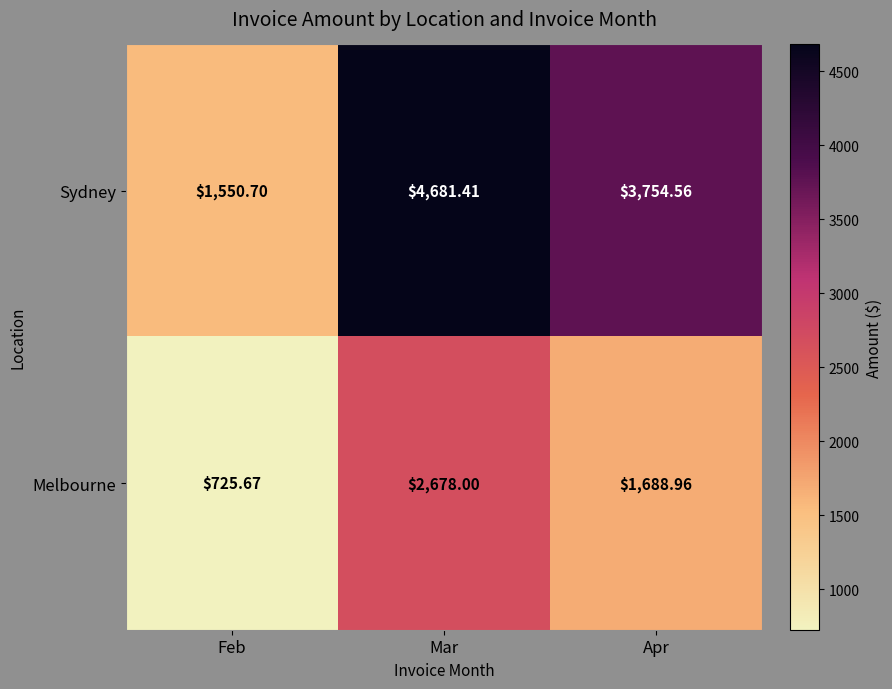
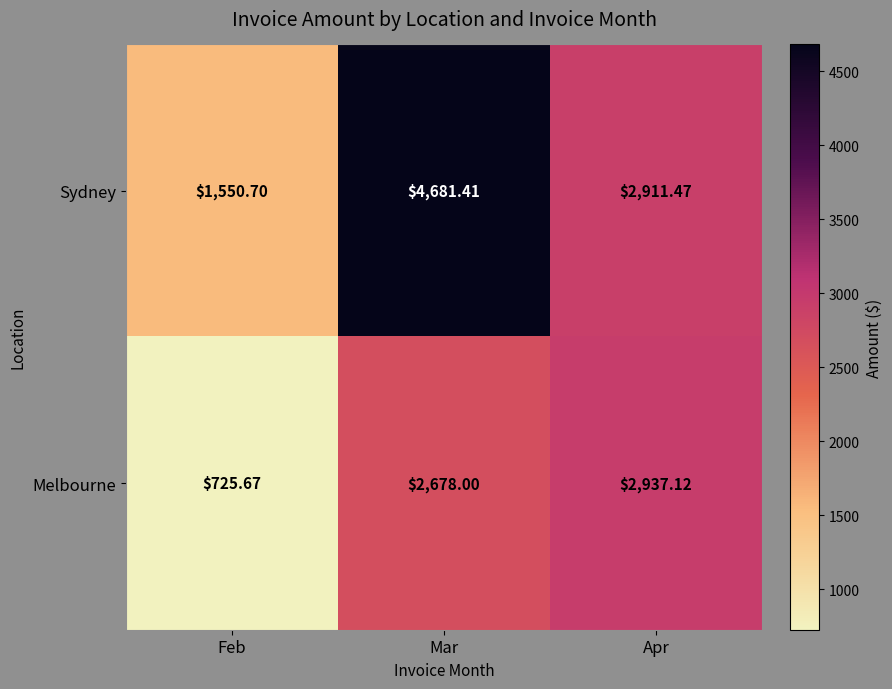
Sydney, Apr: $3,754.56 -> $2,911.47
Melbourne, Apr: $1,688.96 -> $2,937.12
